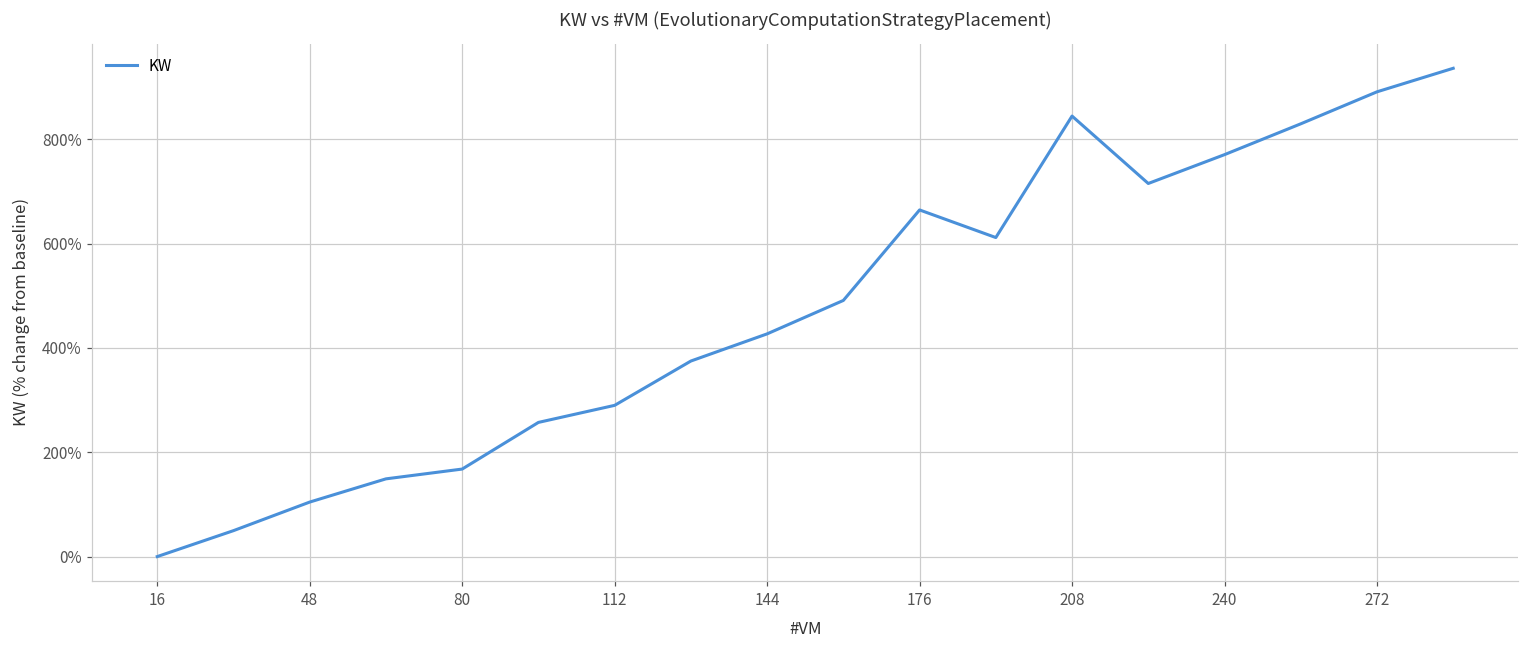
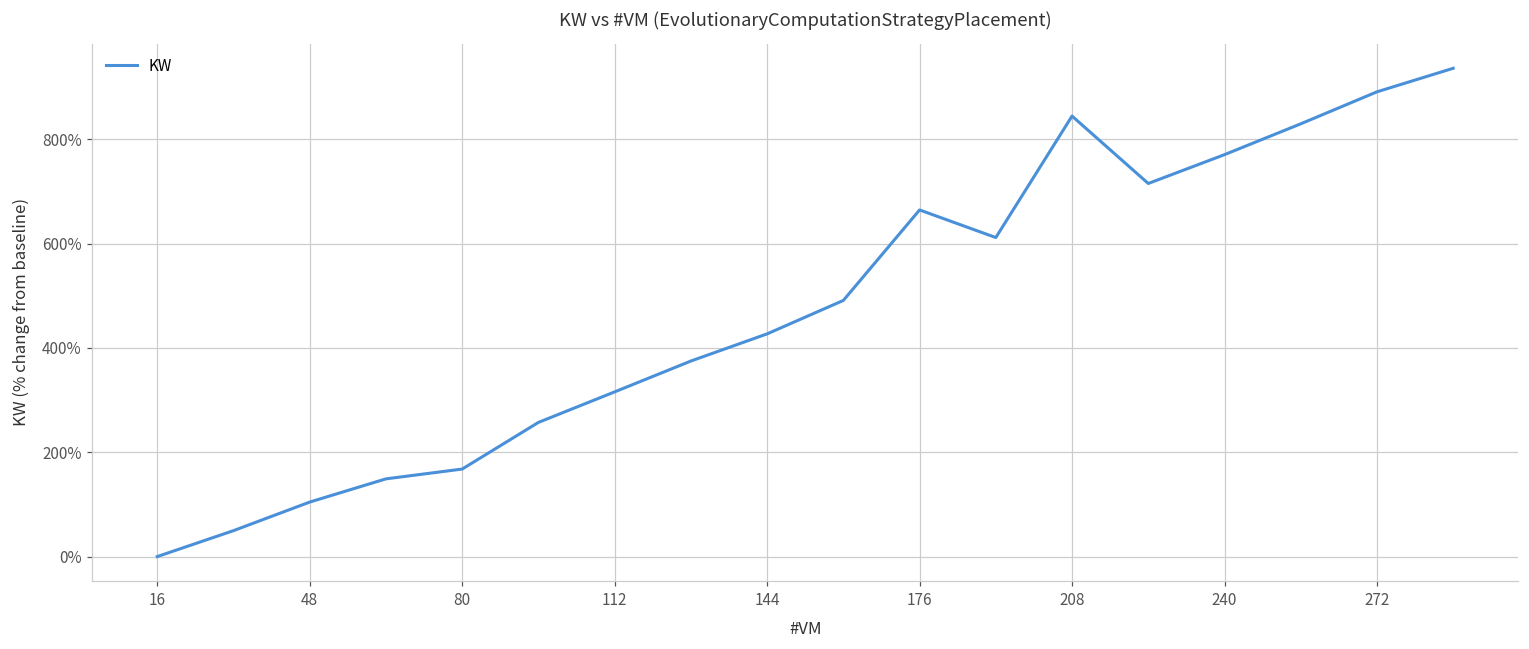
112: 290% -> 320%
